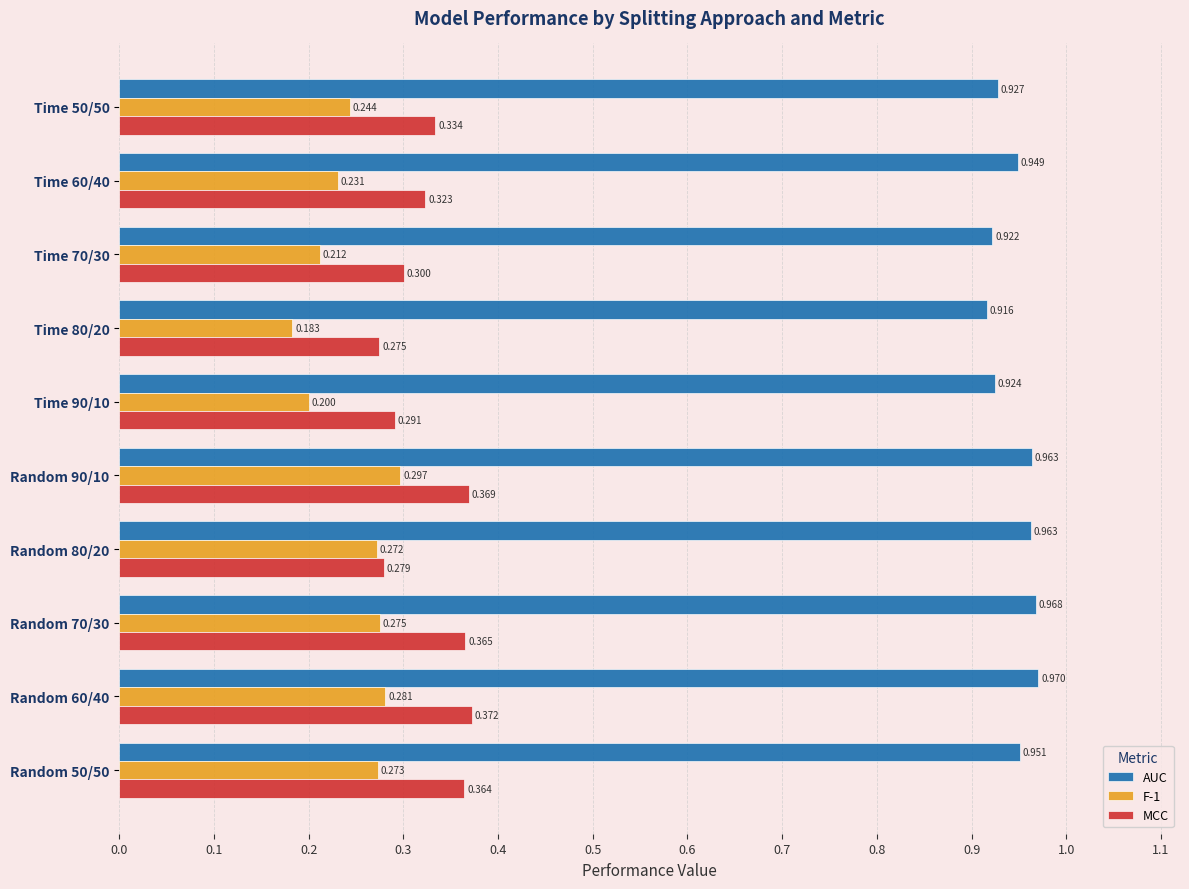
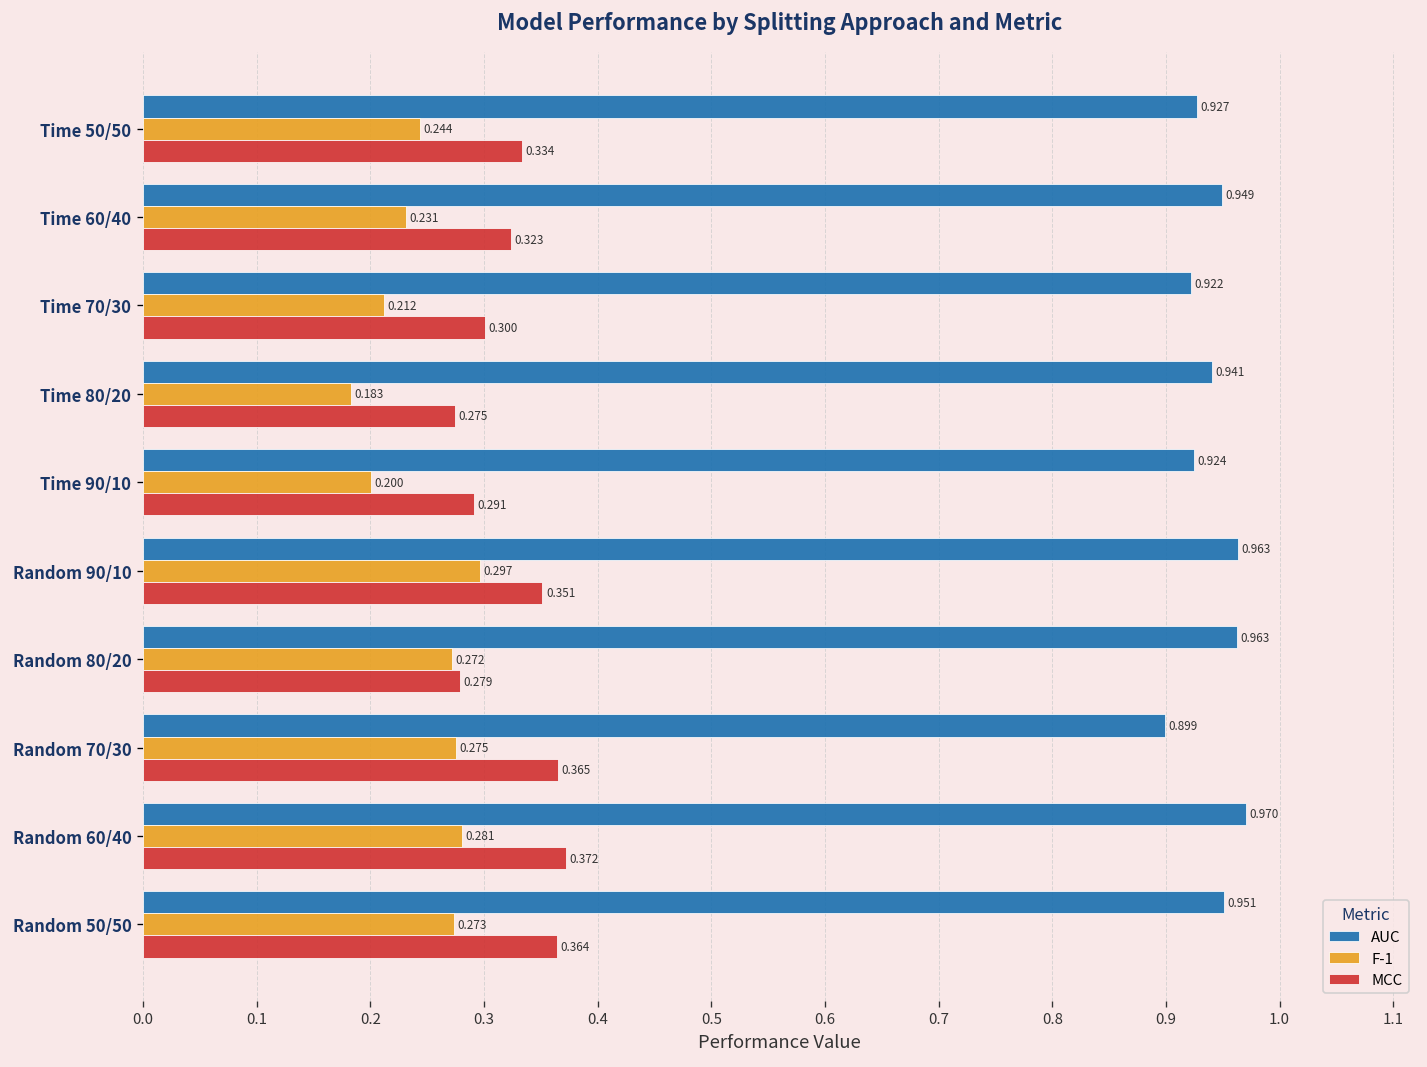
AUC, Time 80/20: 0.916 -> 0.941
MCC, Random 90/10: 0.369 -> 0.351
AUC, Random 70/30: 0.968 -> 0.899
